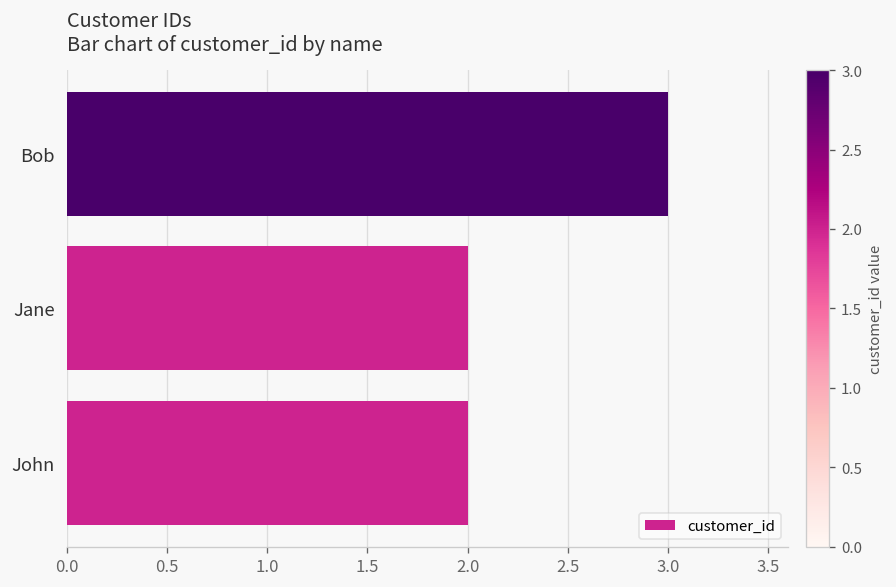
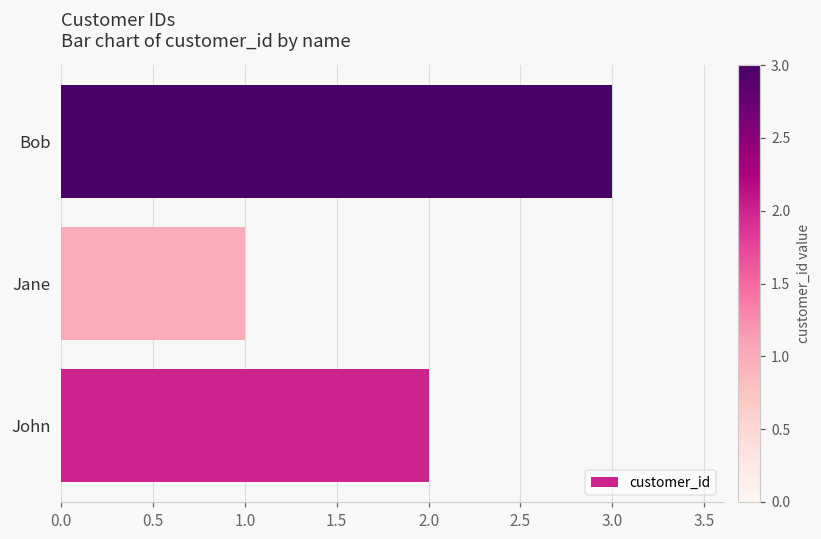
Jane: 2 -> 1
